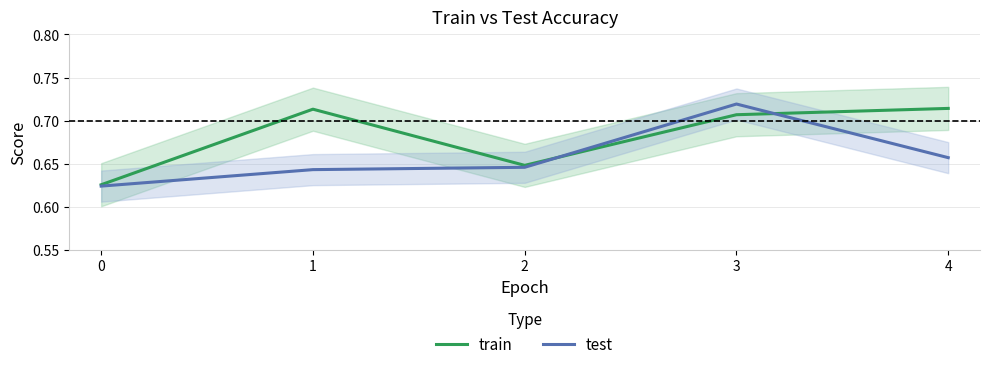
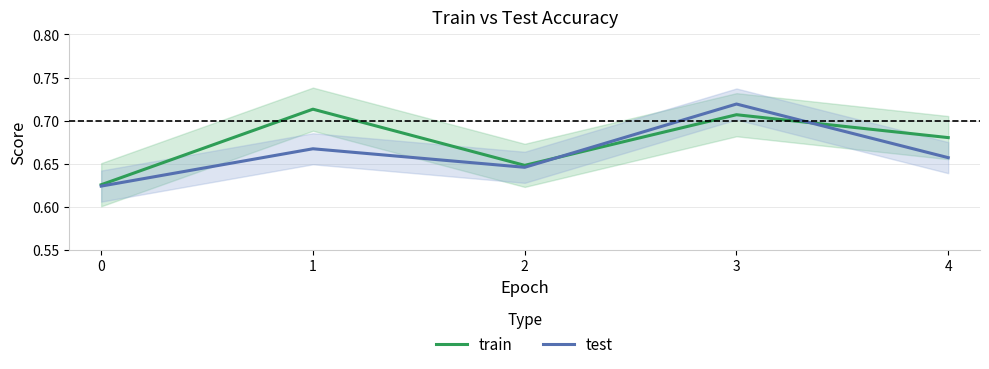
test, 1: 0.64 -> 0.67
train, 4: 0.71 -> 0.68
